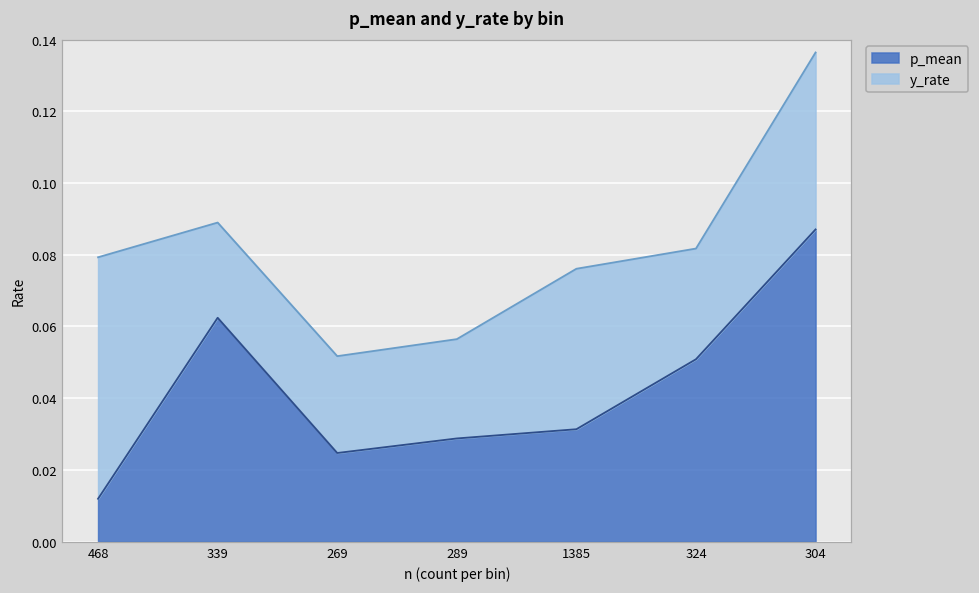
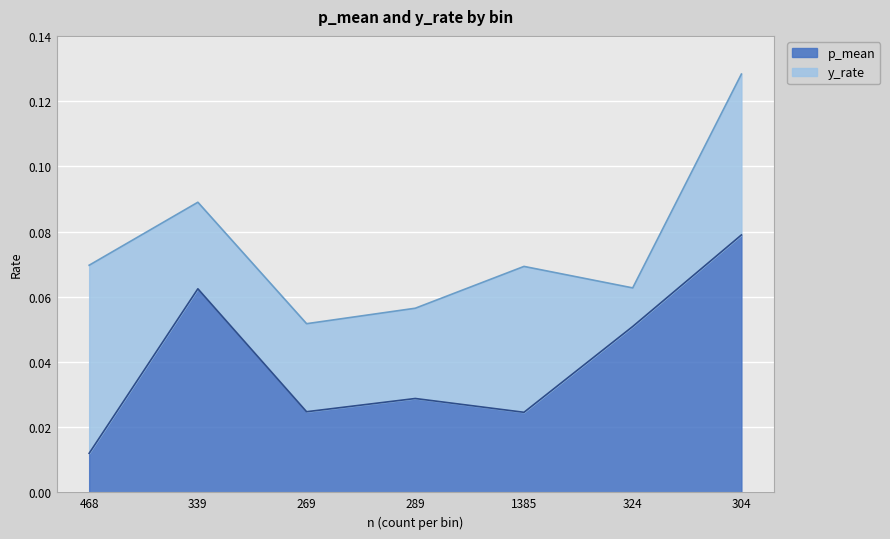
y_rate, 468: 0.067 -> 0.058
p_mean, 1385: 0.031 -> 0.025
y_rate, 324: 0.031 -> 0.012
p_mean, 304: 0.087 -> 0.079
